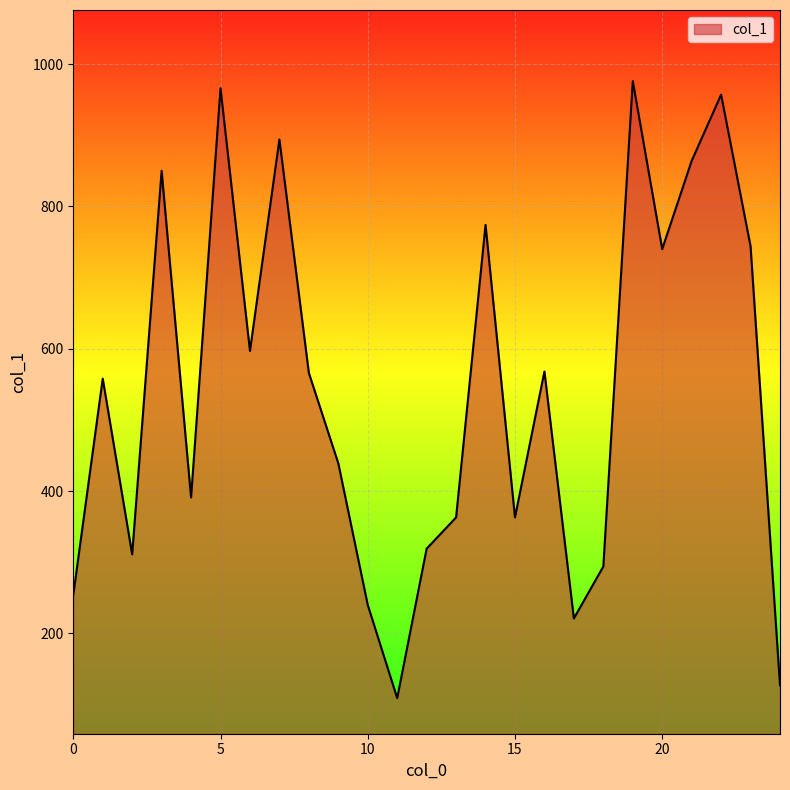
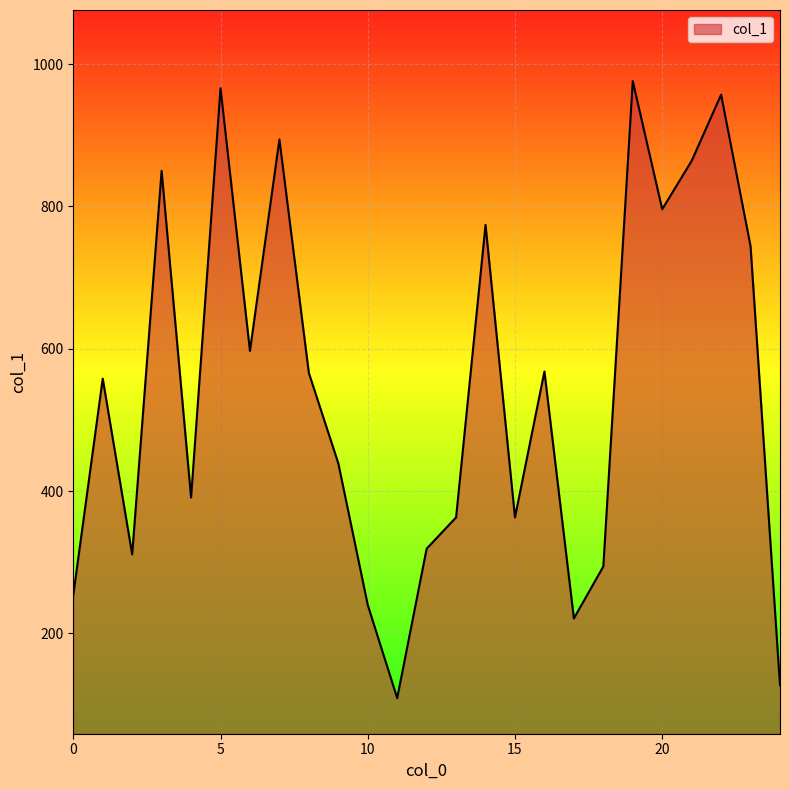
20: 740 -> 800
